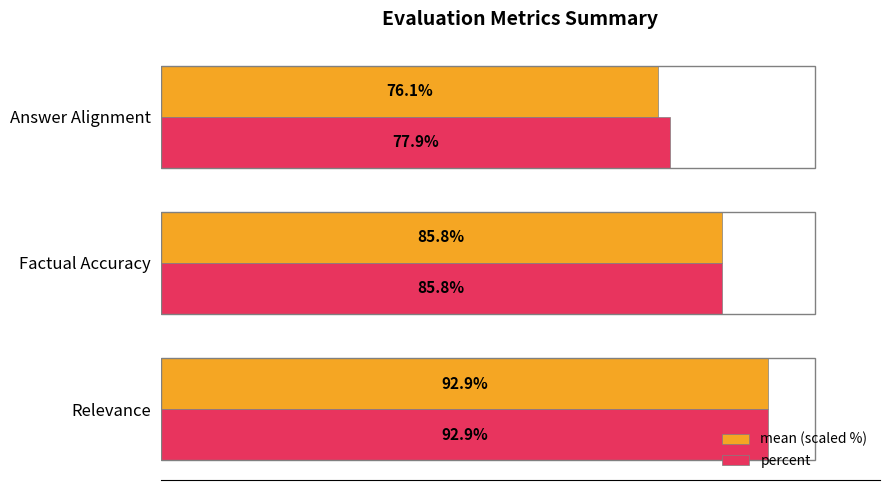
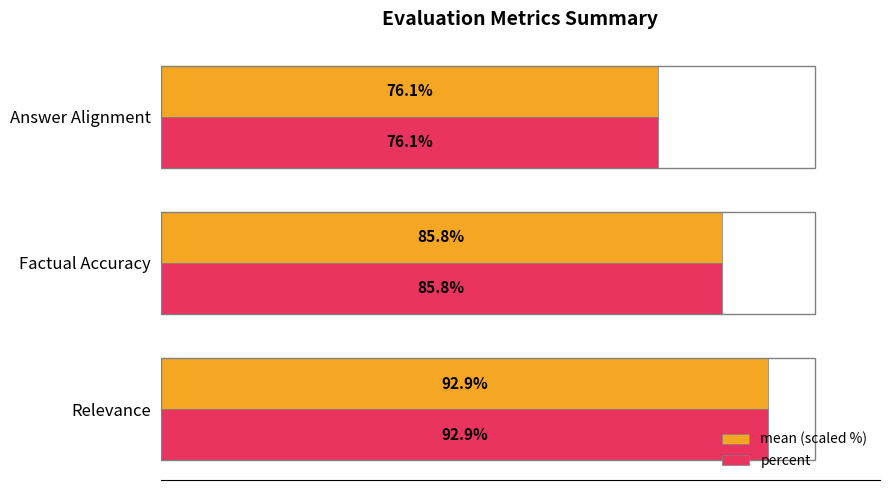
percent, Answer Alignment: 77.9% -> 76.1%
